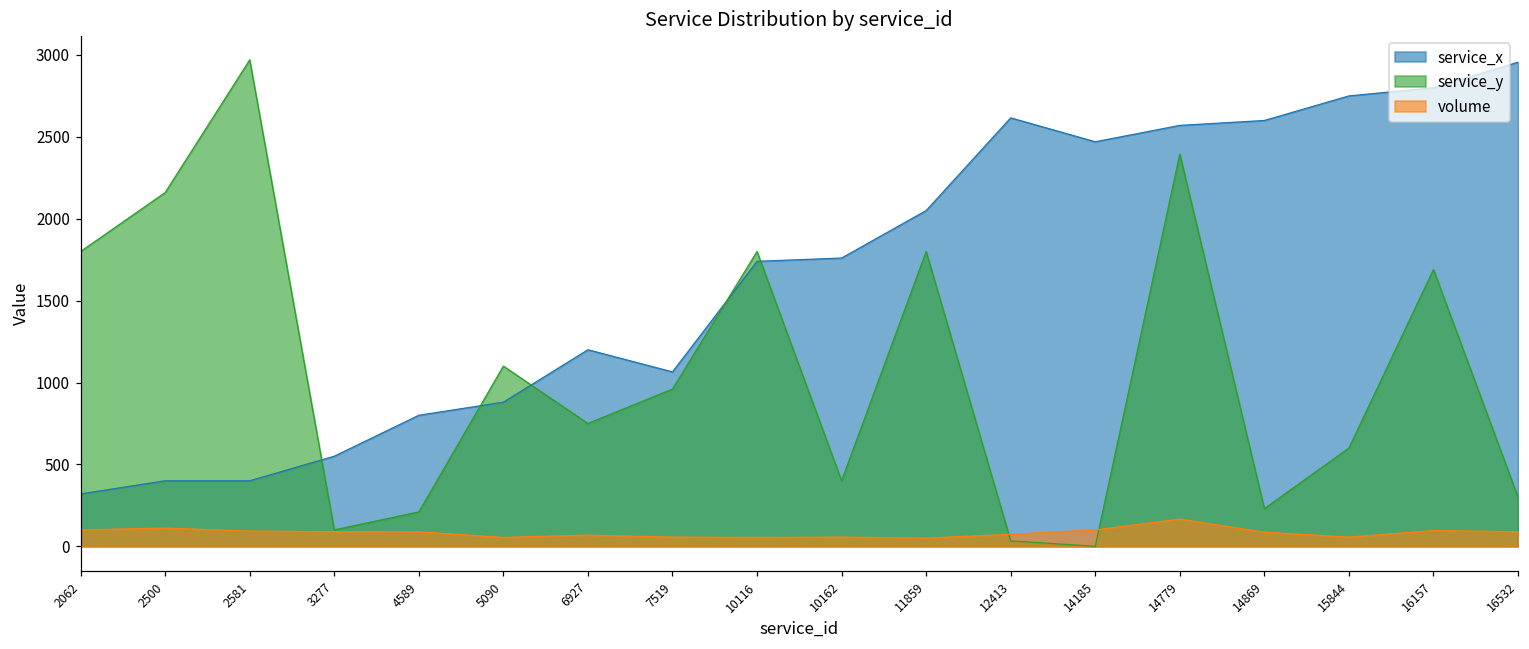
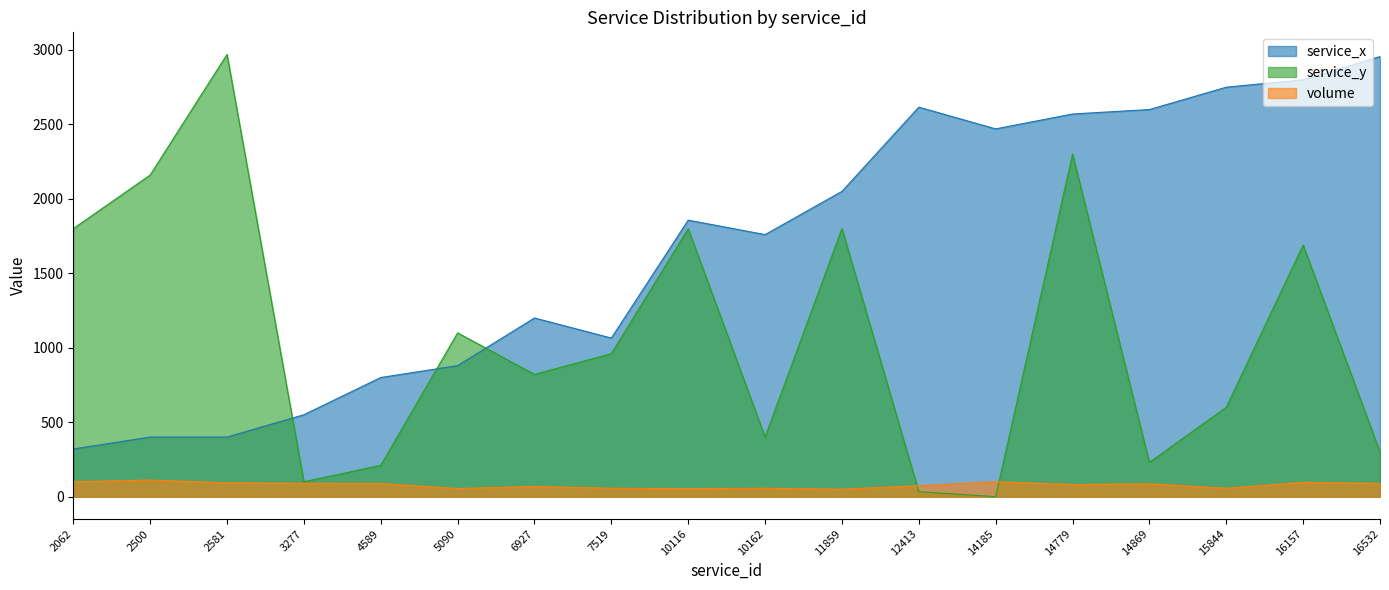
service_y, 6927: 750 -> 820
service_x, 10116: 1740 -> 1860
service_y, 14779: 2400 -> 2300
volume, 14779: 170 -> 80
